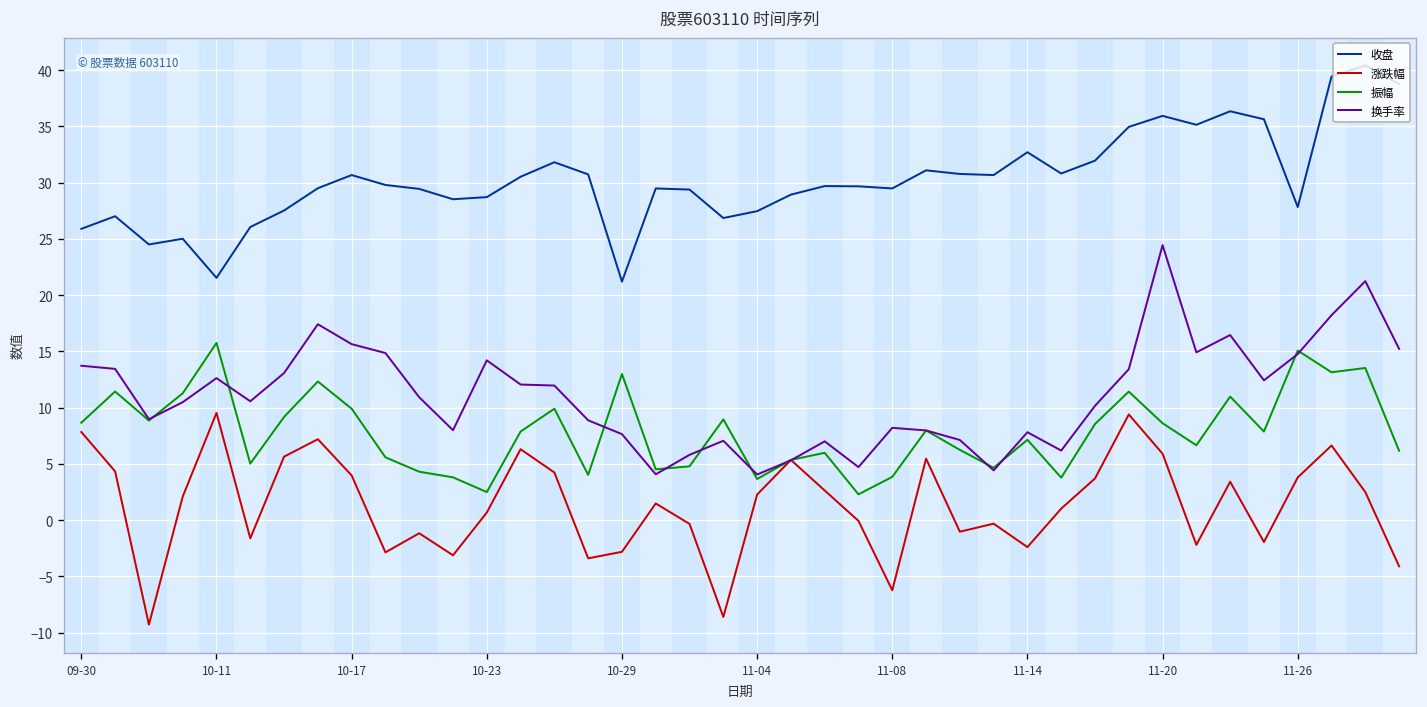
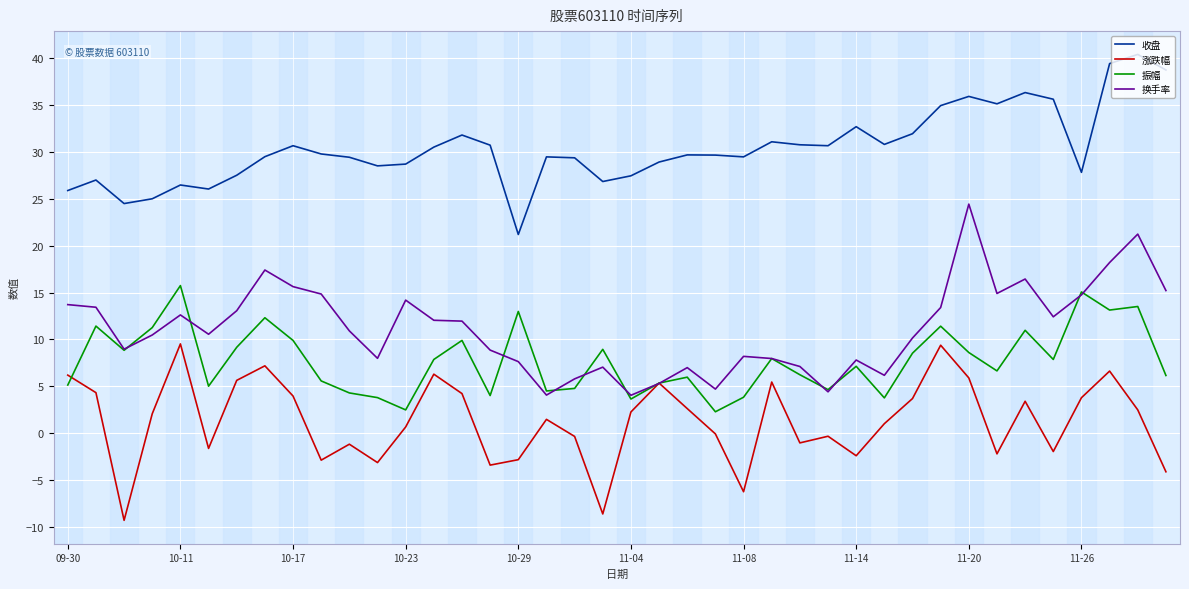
涨跌幅, 09-30: 8 -> 6
振幅, 09-30: 9 -> 5
收盘, 10-11: 22 -> 26
